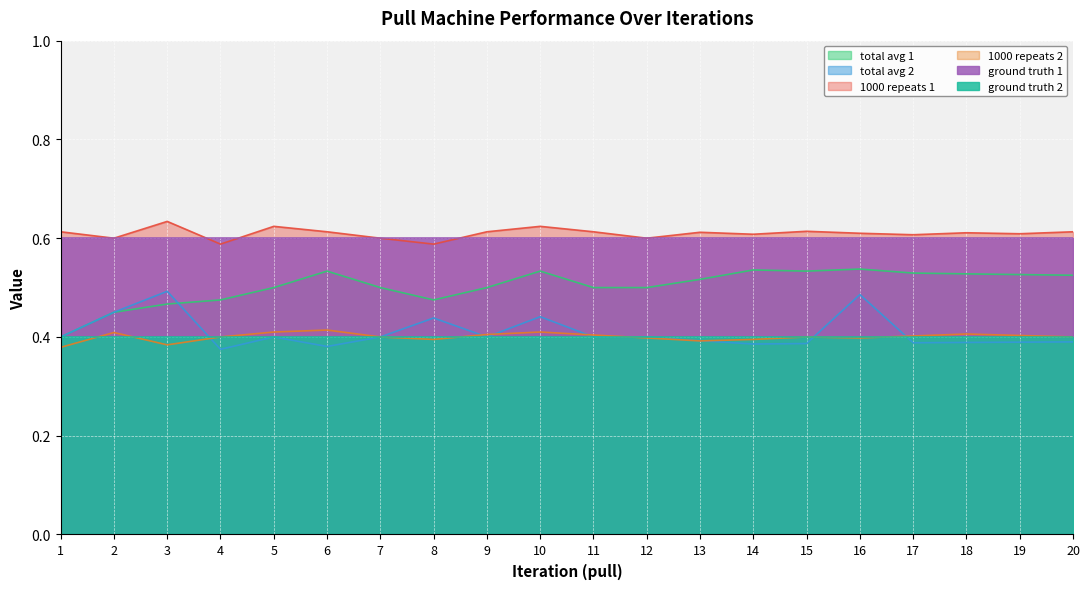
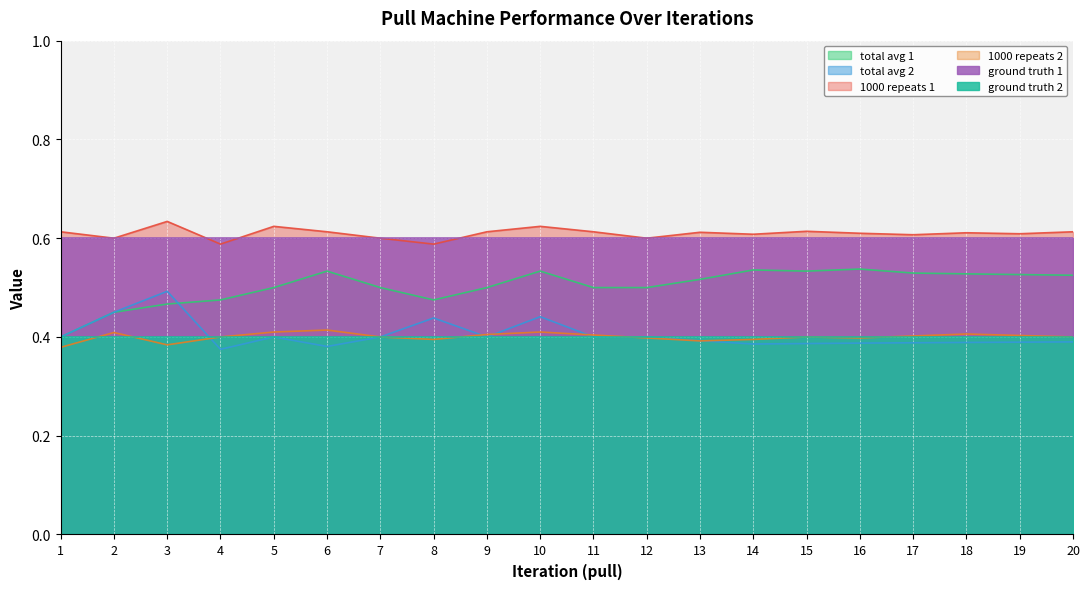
total avg 2, 16: 0.49 -> 0.39
